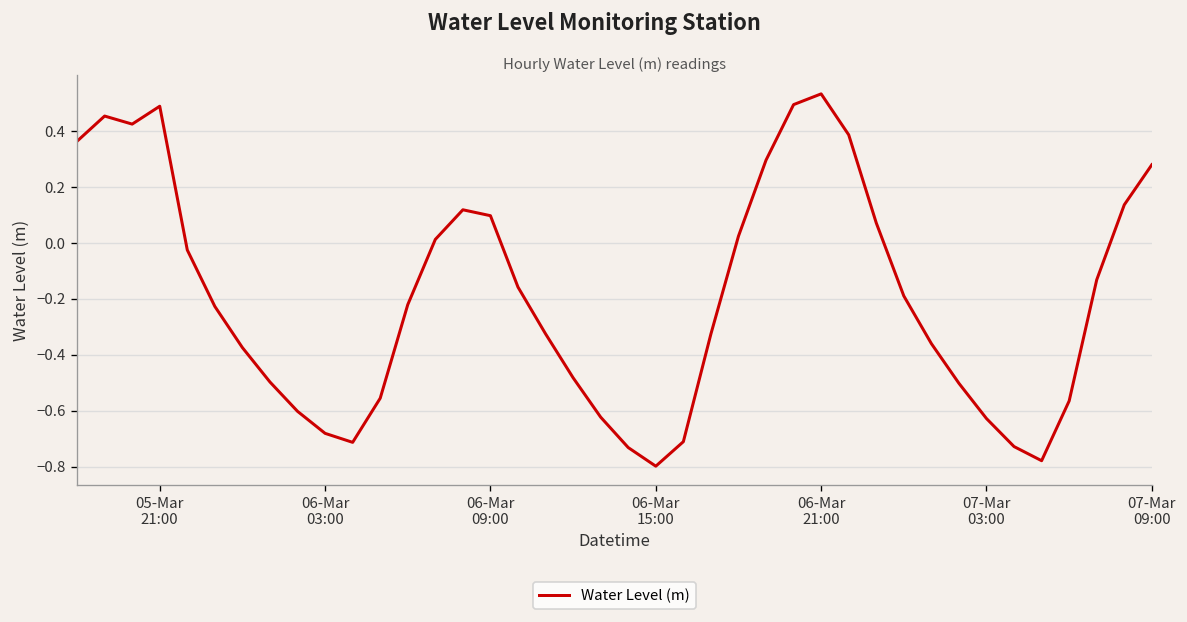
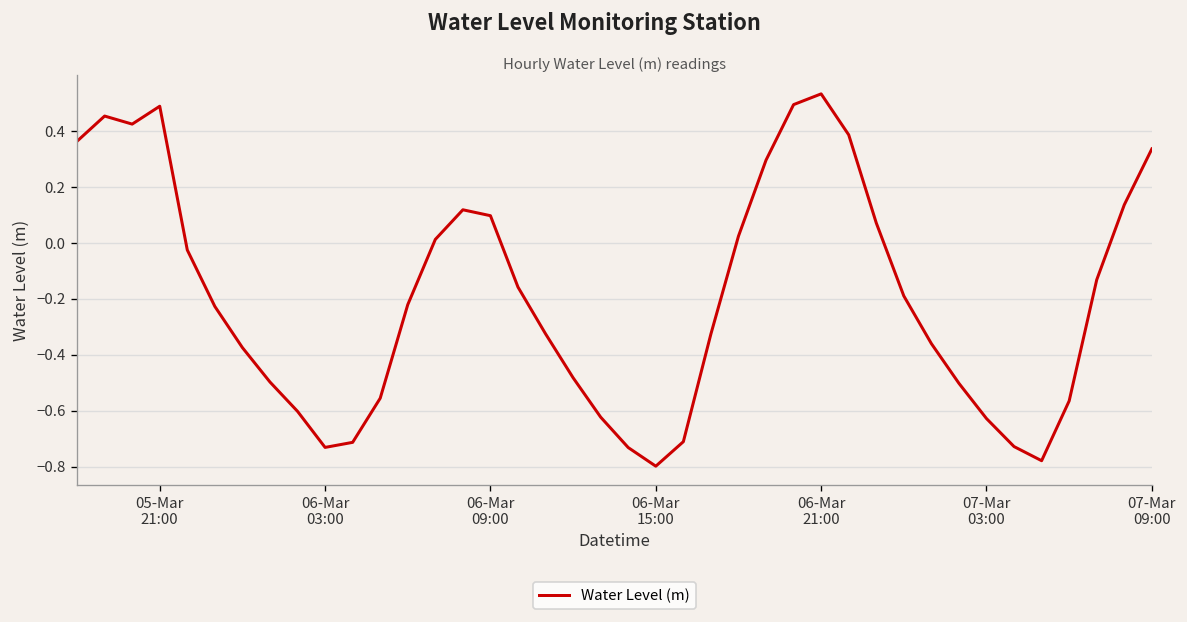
06-Mar 03:00: -0.68 -> -0.73
07-Mar 09:00: 0.28 -> 0.34
